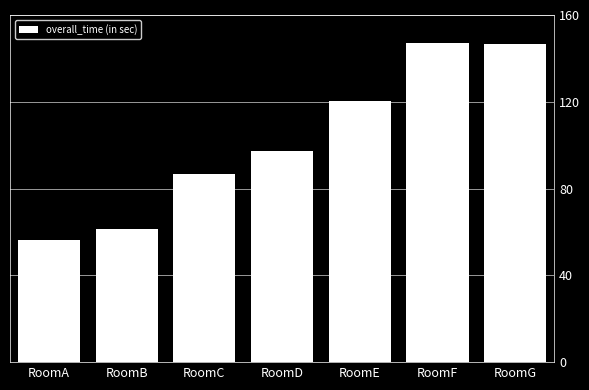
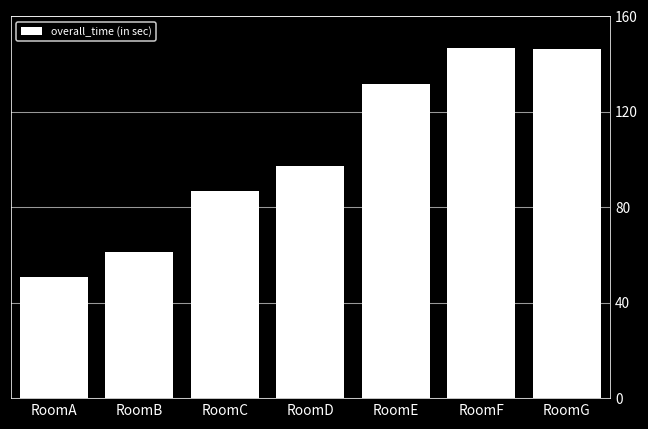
RoomA: 56 -> 51
RoomE: 121 -> 132
